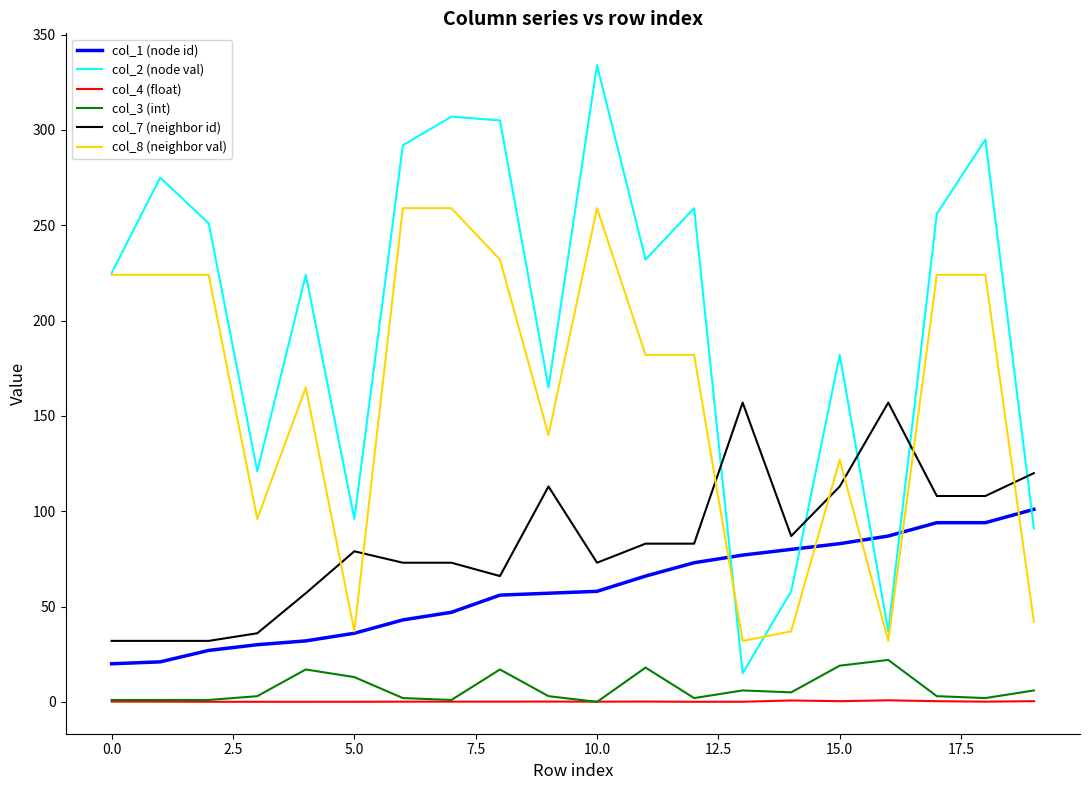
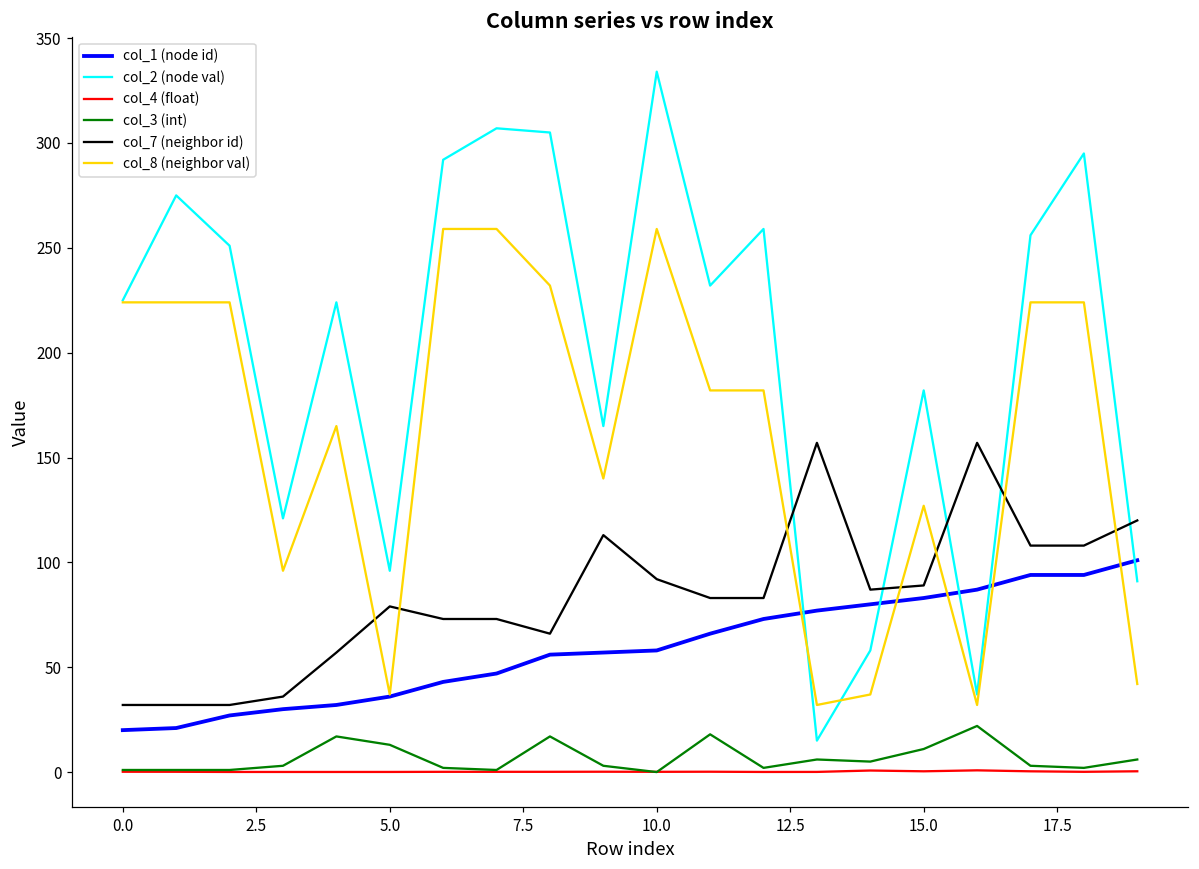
col_7 (neighbor id), 10.0: 73 -> 92
col_3 (int), 15.0: 19 -> 11
col_7 (neighbor id), 15.0: 113 -> 89
